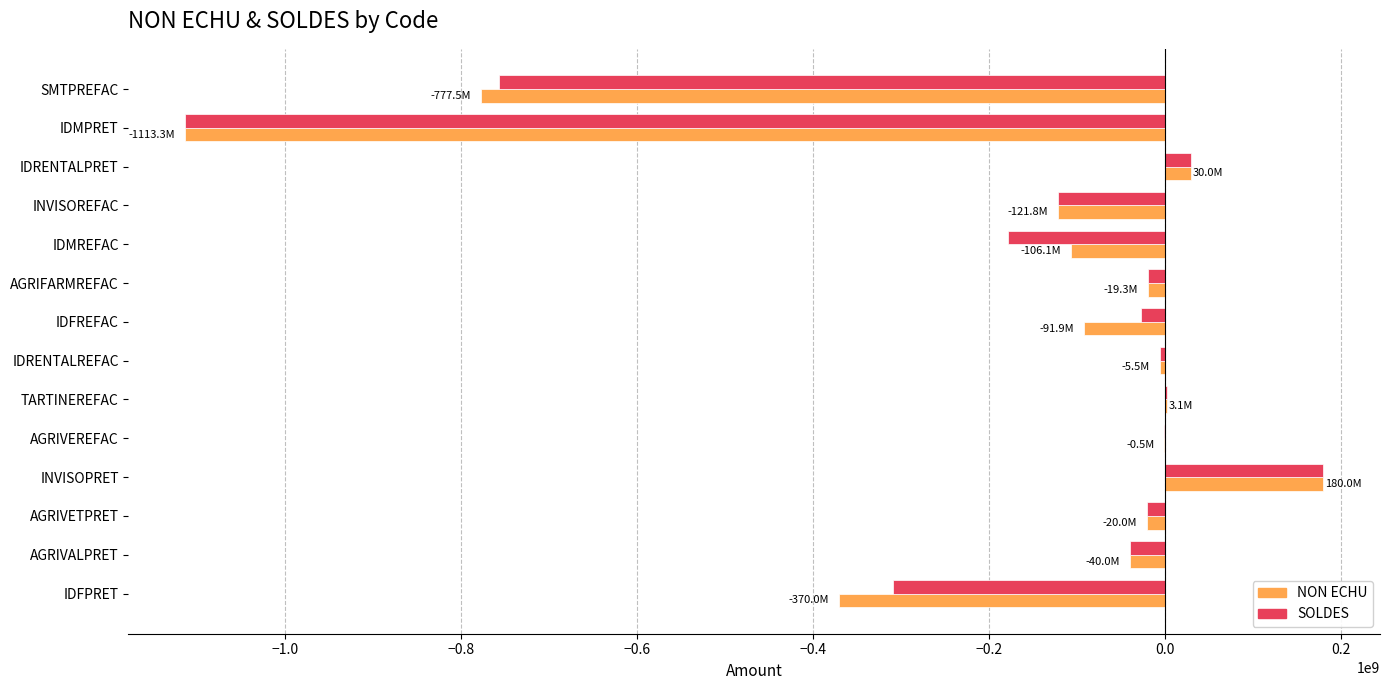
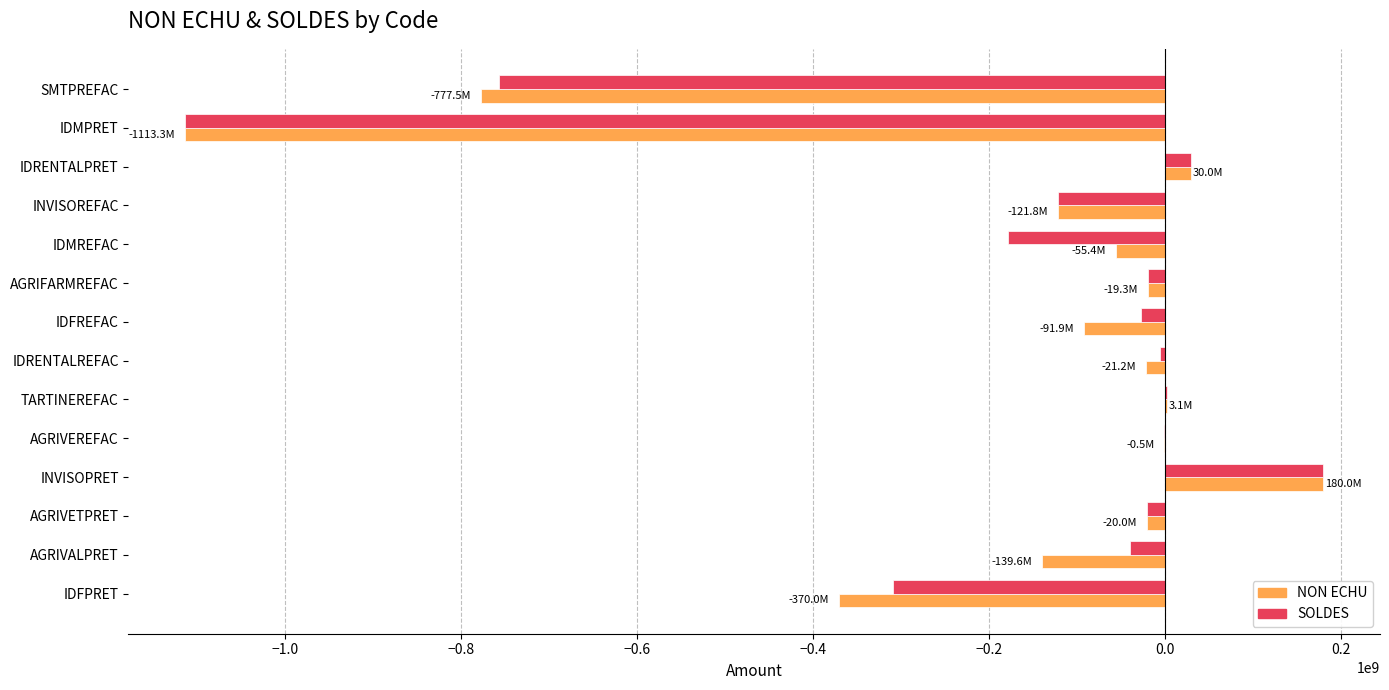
NON ECHU, IDMREFAC: -106.1M -> -55.4M
NON ECHU, IDRENTALREFAC: -5.5M -> -21.2M
NON ECHU, AGRIVALPRET: -40.0M -> -139.6M
